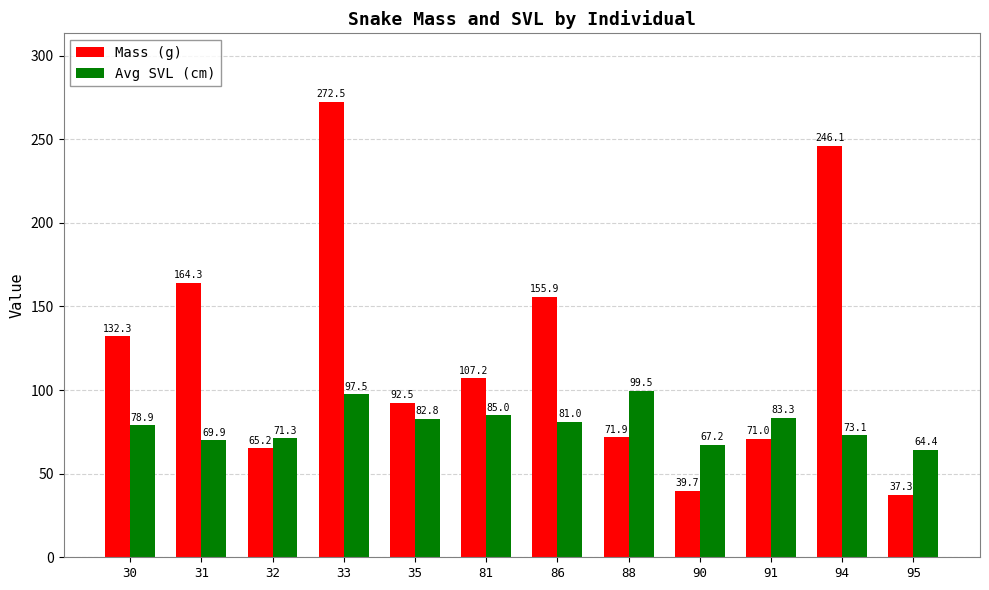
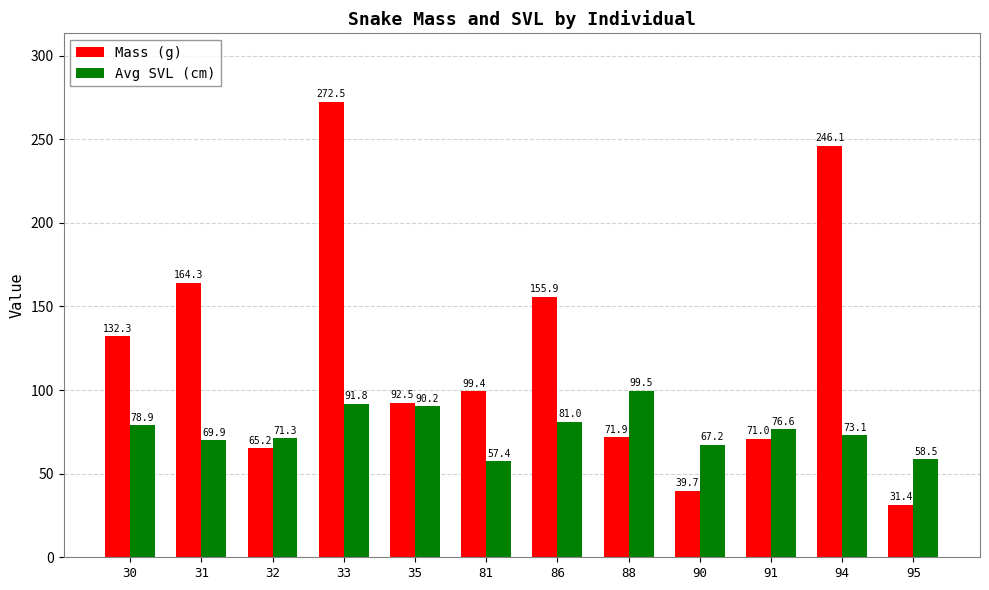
Avg SVL (cm), 33: 97.5 -> 91.8
Avg SVL (cm), 35: 82.8 -> 90.2
Mass (g), 81: 107.2 -> 99.4
Avg SVL (cm), 81: 85.0 -> 57.4
Avg SVL (cm), 91: 83.3 -> 76.6
Mass (g), 95: 37.3 -> 31.4
Avg SVL (cm), 95: 64.4 -> 58.5
